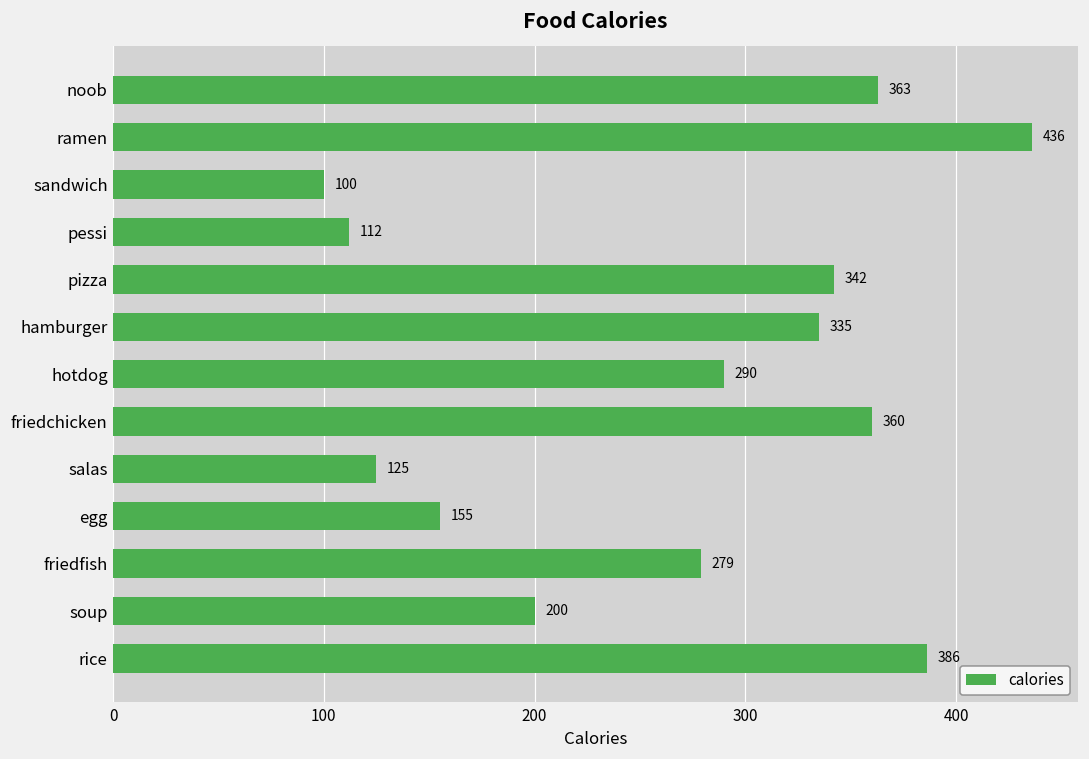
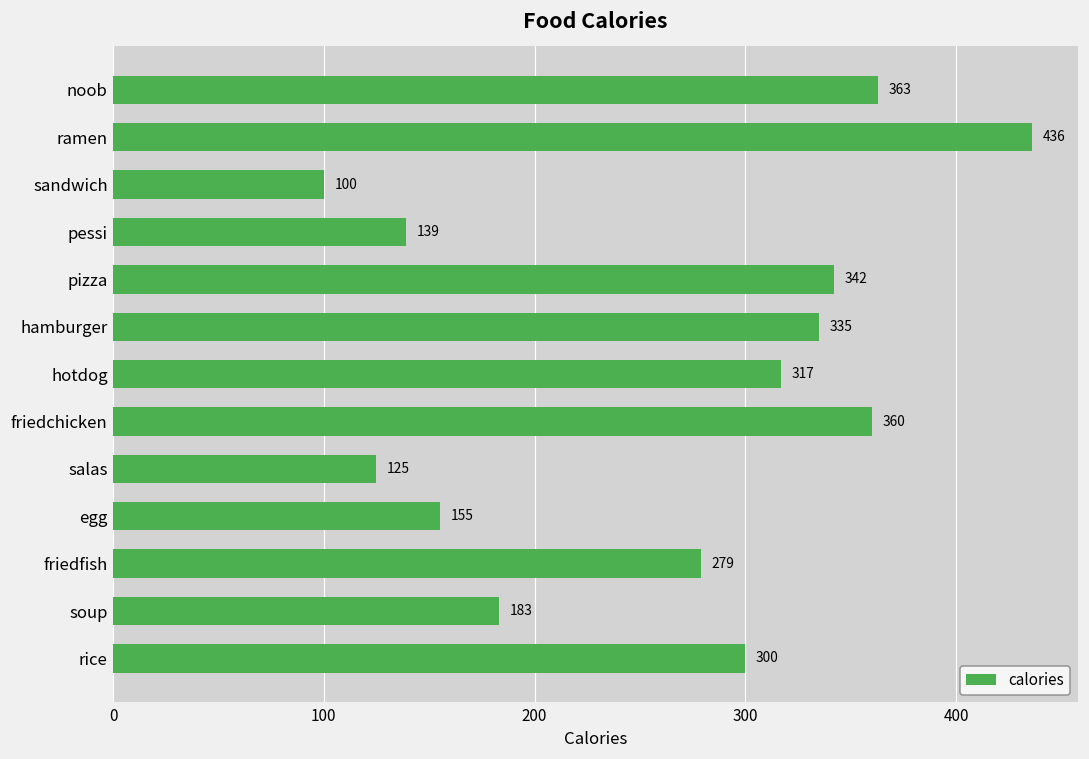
pessi: 112 -> 139
hotdog: 290 -> 317
soup: 200 -> 183
rice: 386 -> 300
